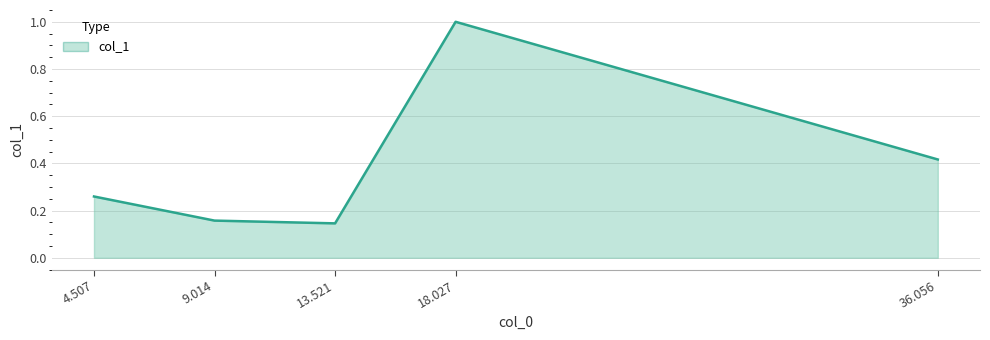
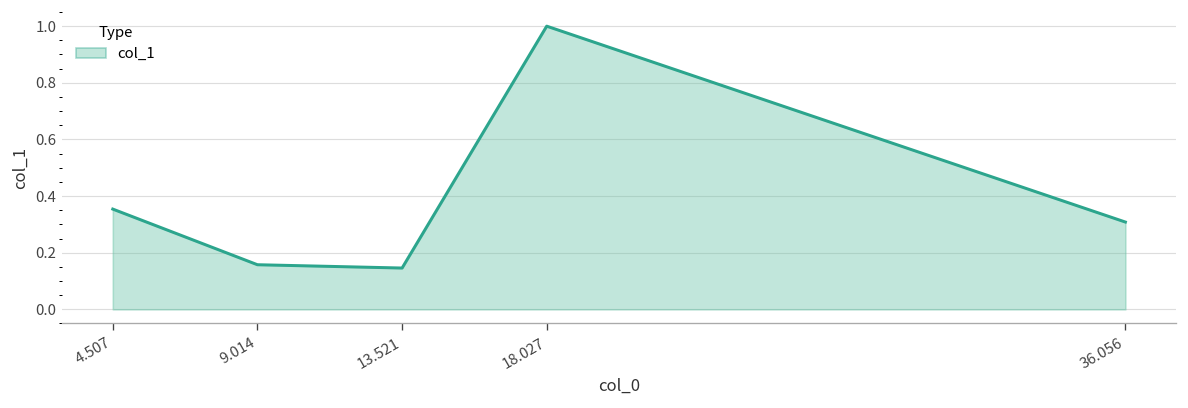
4.507: 0.26 -> 0.35
36.056: 0.42 -> 0.31
